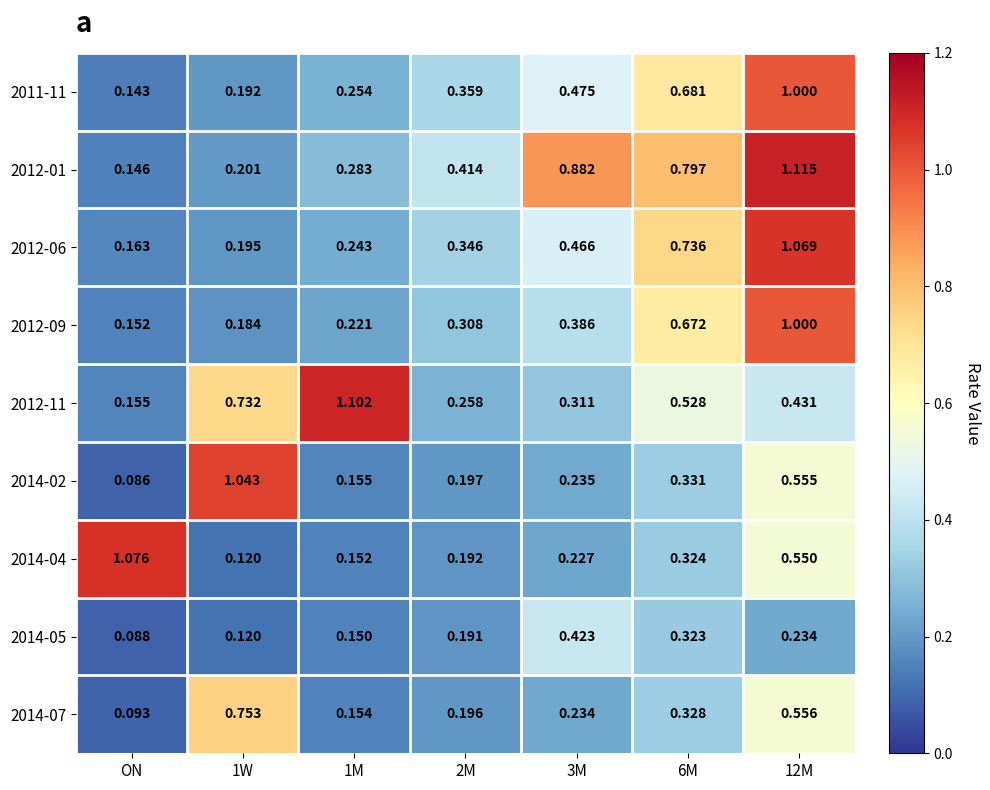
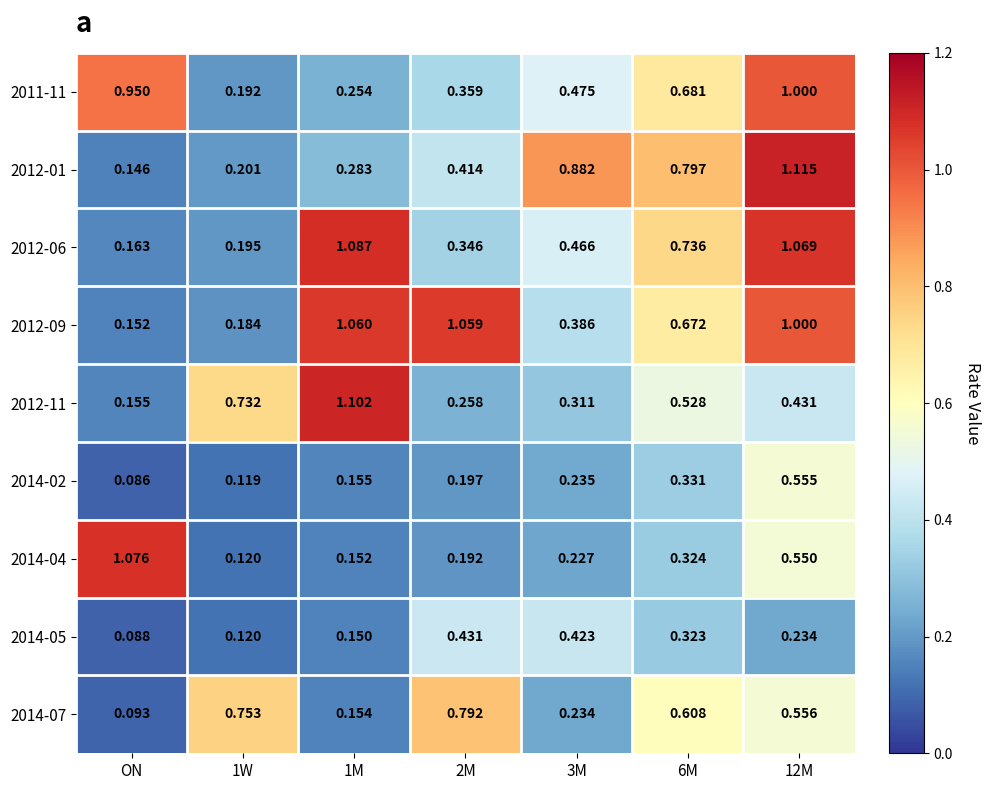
2011-11, ON: 0.143 -> 0.950
2012-06, 1M: 0.243 -> 1.087
2012-09, 1M: 0.221 -> 1.060
2012-09, 2M: 0.308 -> 1.059
2014-02, 1W: 1.043 -> 0.119
2014-05, 2M: 0.191 -> 0.431
2014-07, 2M: 0.196 -> 0.792
2014-07, 6M: 0.328 -> 0.608
